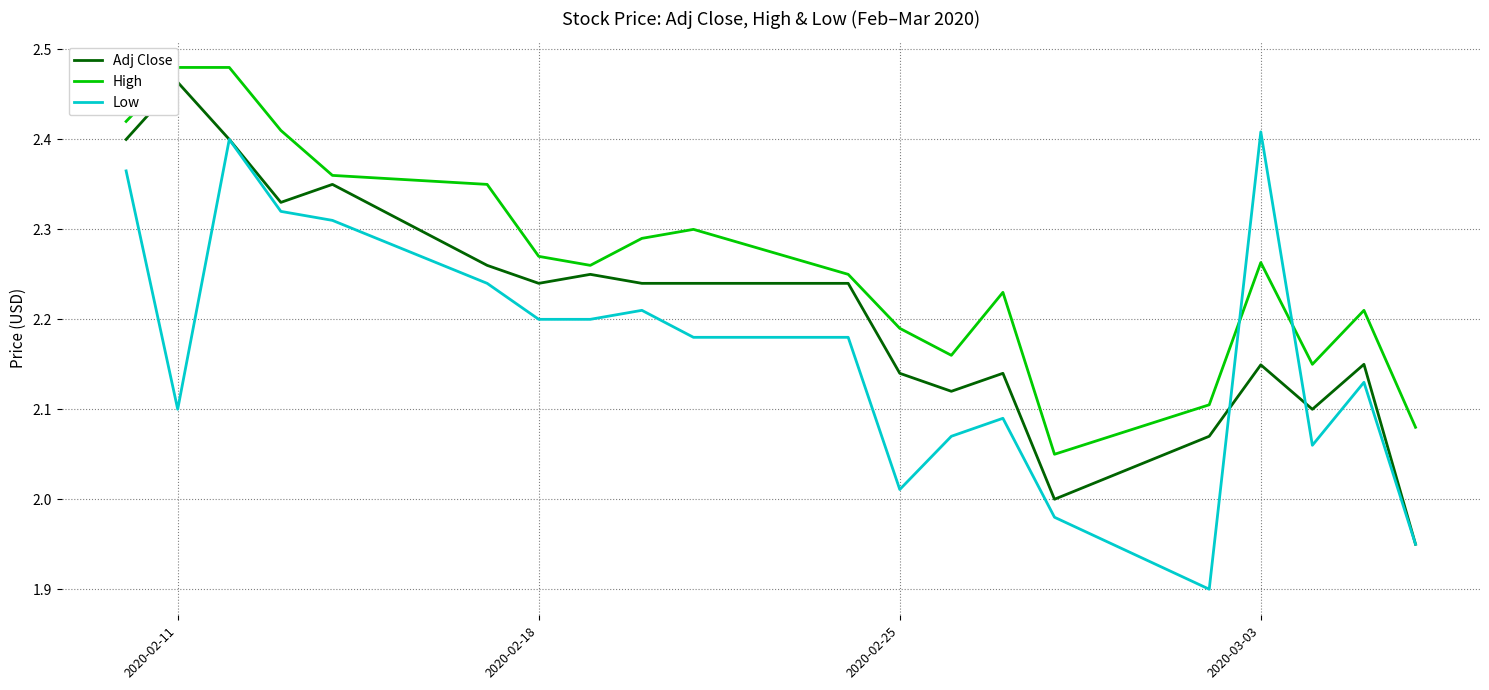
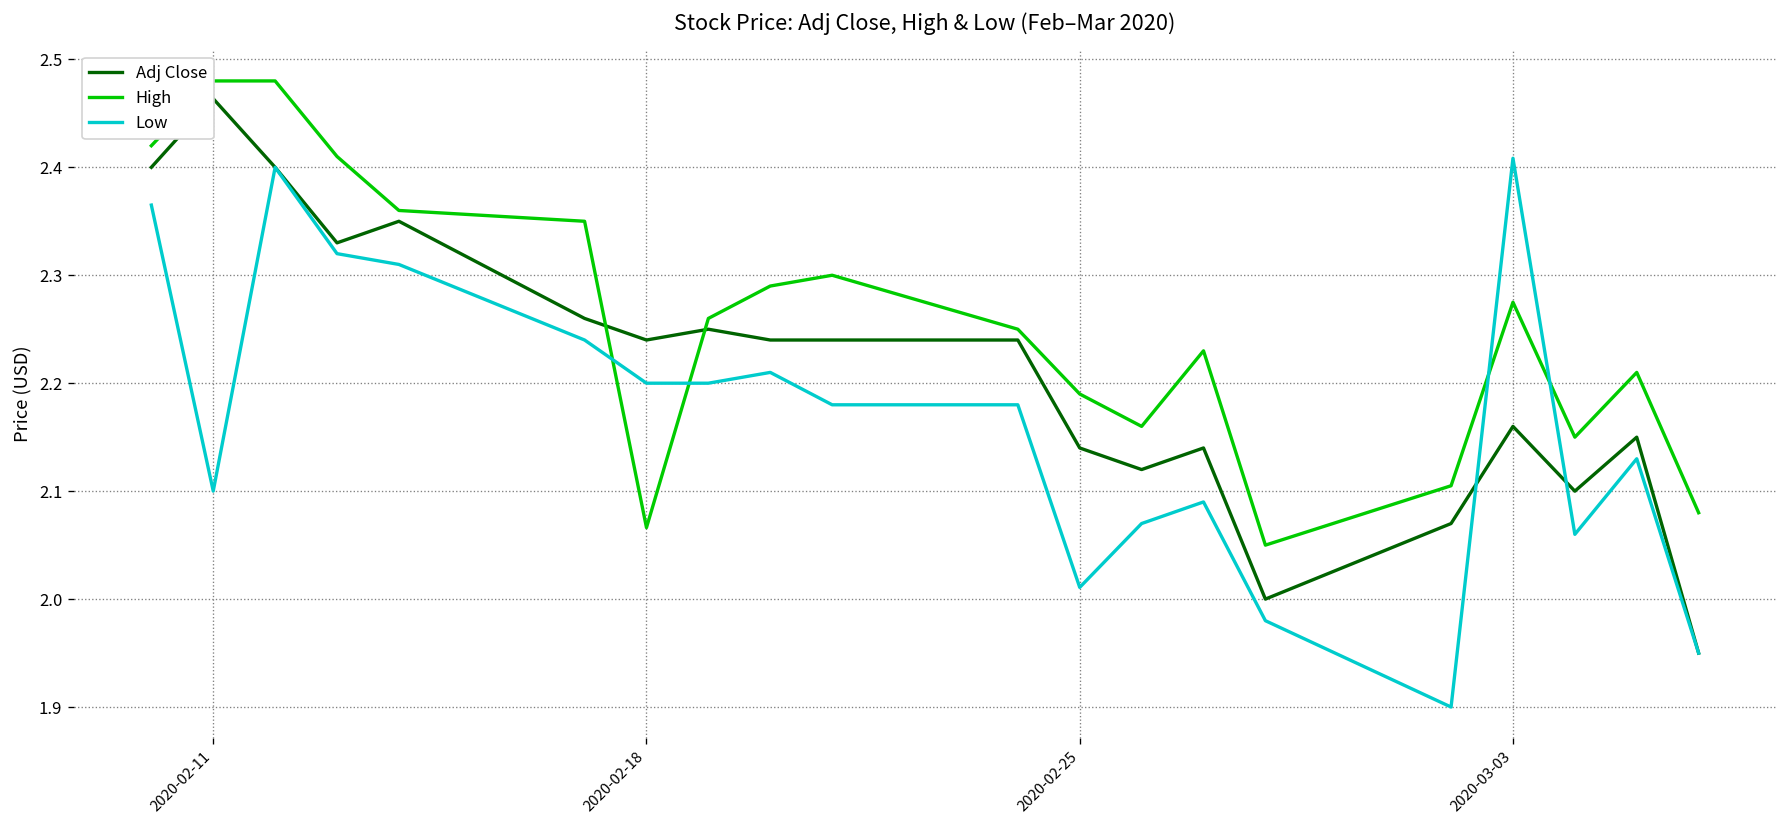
High, 2020-02-18: 2.27 -> 2.07
Adj Close, 2020-03-03: 2.15 -> 2.16
High, 2020-03-03: 2.26 -> 2.28
